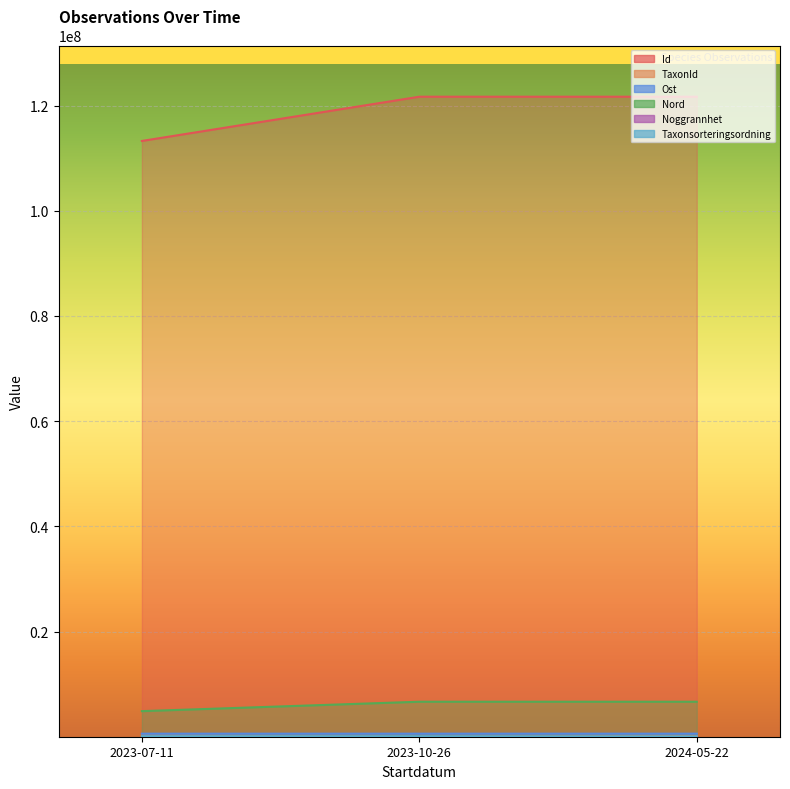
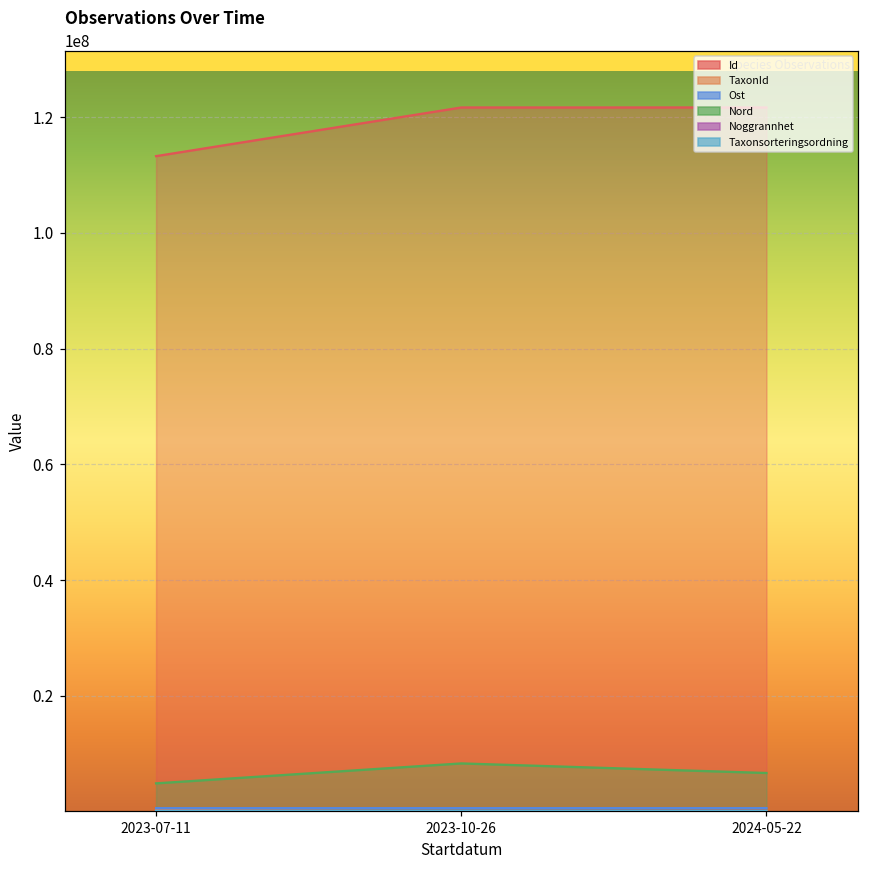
Nord, 2023-10-26: 7000000 -> 8000000
